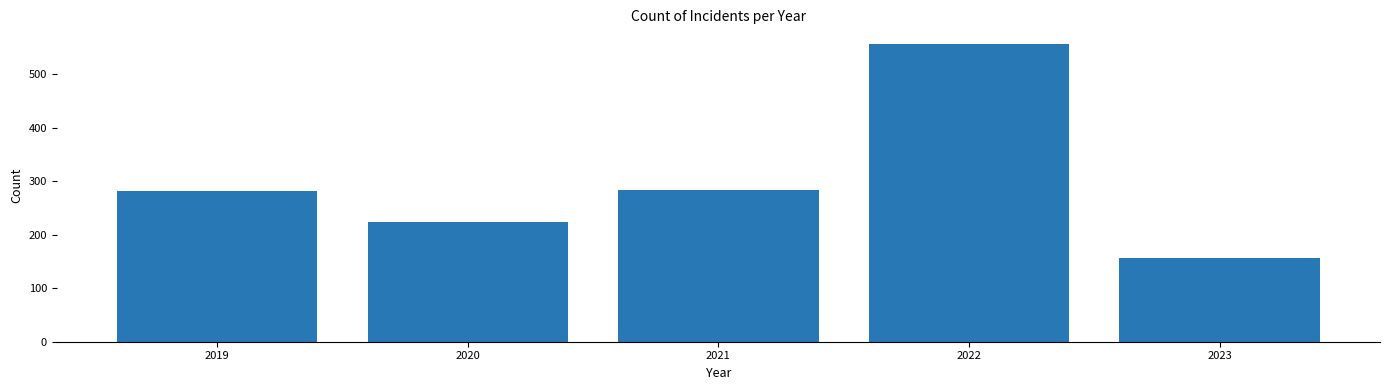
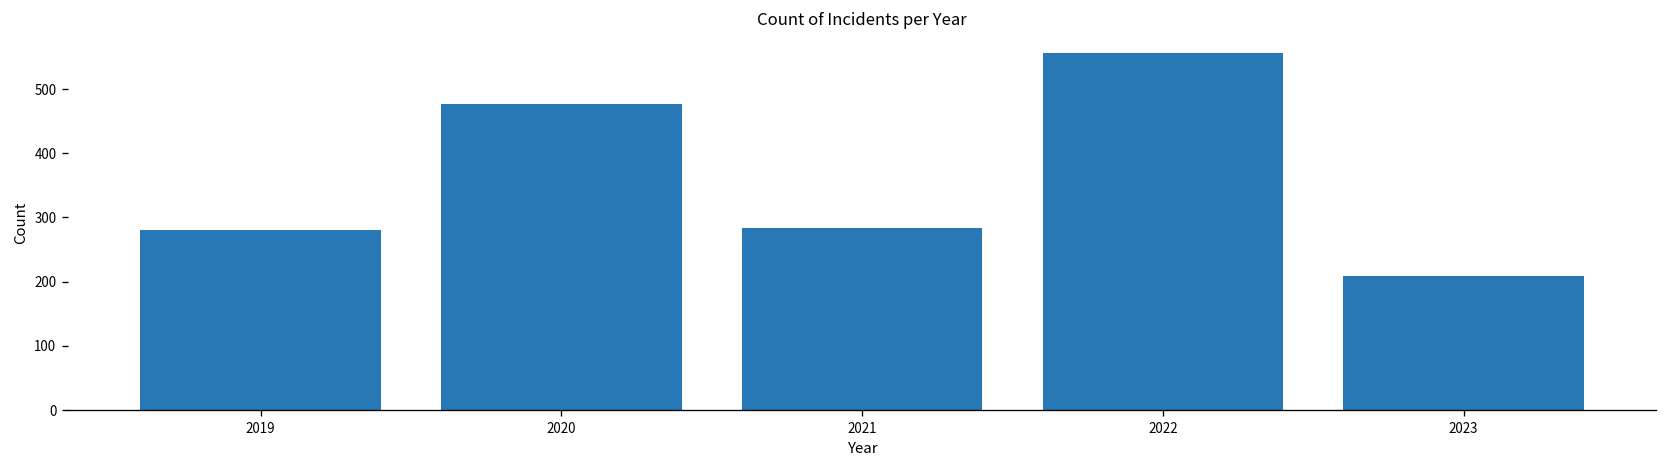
2020: 220 -> 480
2023: 160 -> 210
